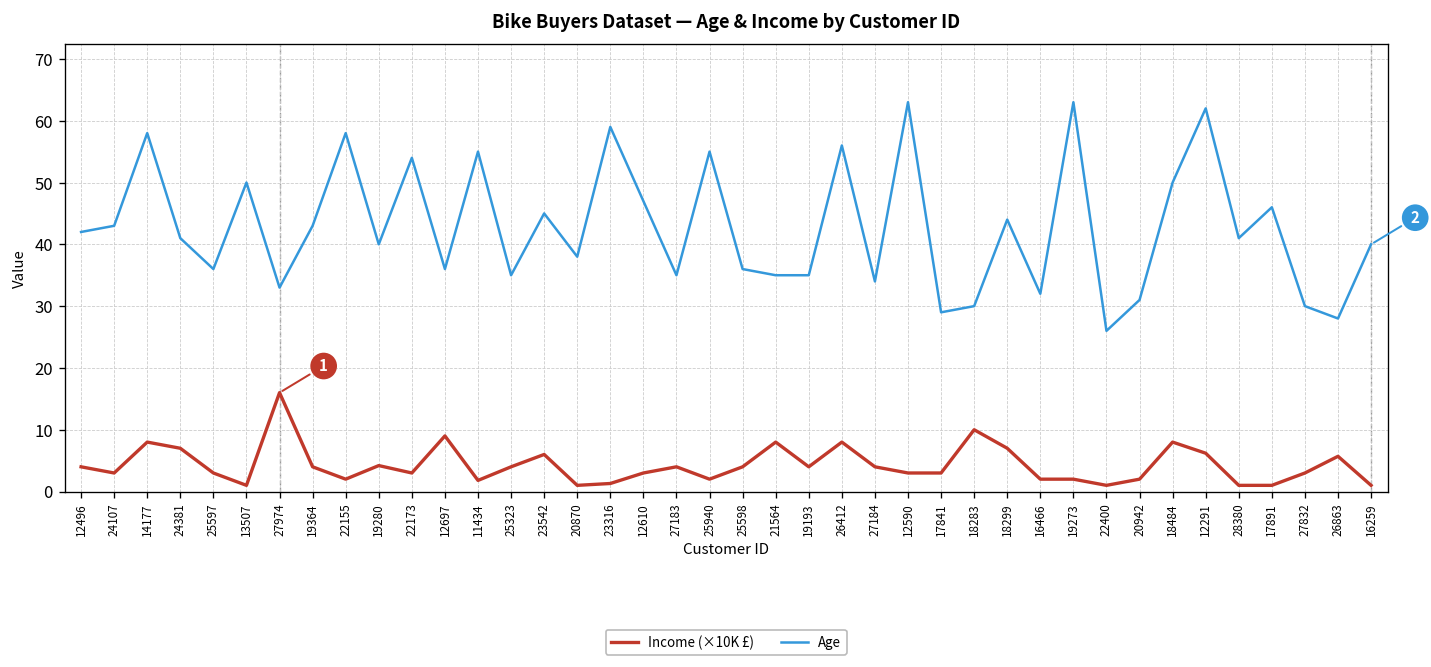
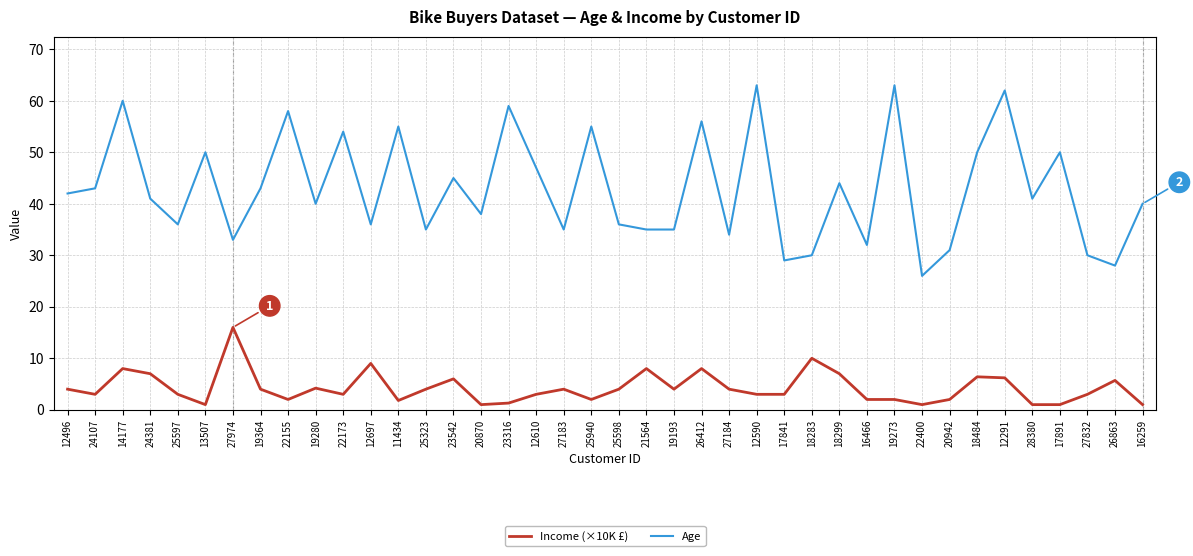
Age, 14177: 58 -> 60
Income (×10K £), 18484: 8 -> 6
Age, 17891: 46 -> 50
